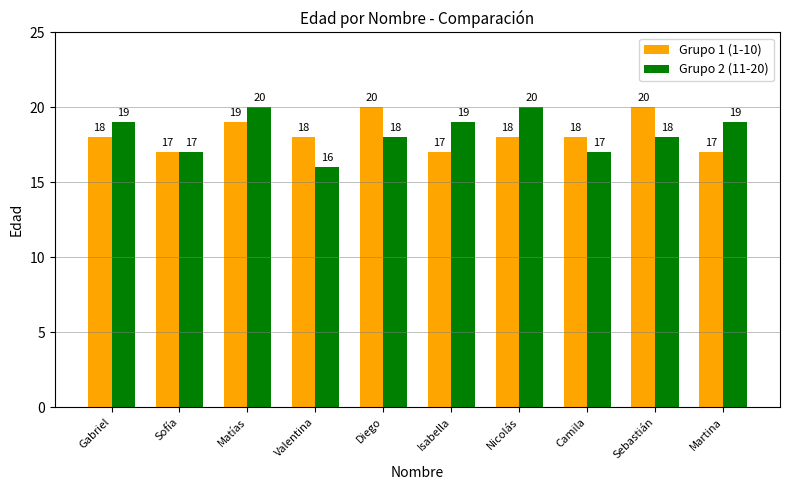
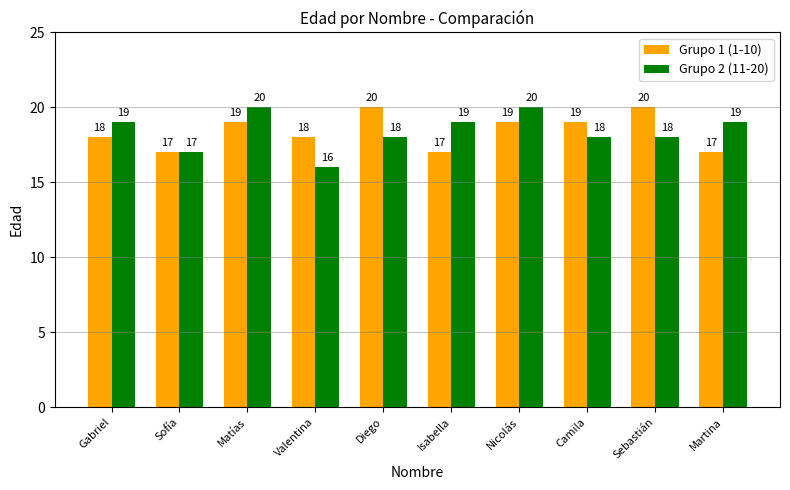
Grupo 1 (1-10), Nicolás: 18 -> 19
Grupo 1 (1-10), Camila: 18 -> 19
Grupo 2 (11-20), Camila: 17 -> 18
